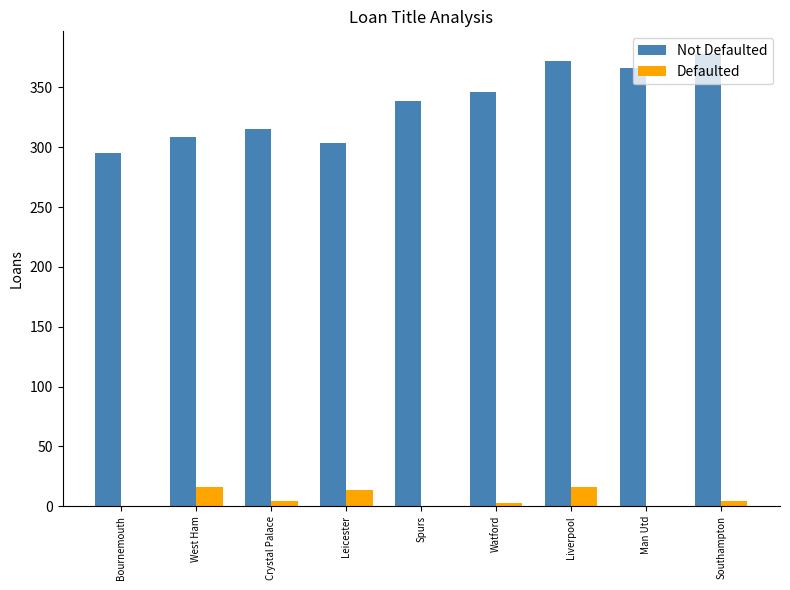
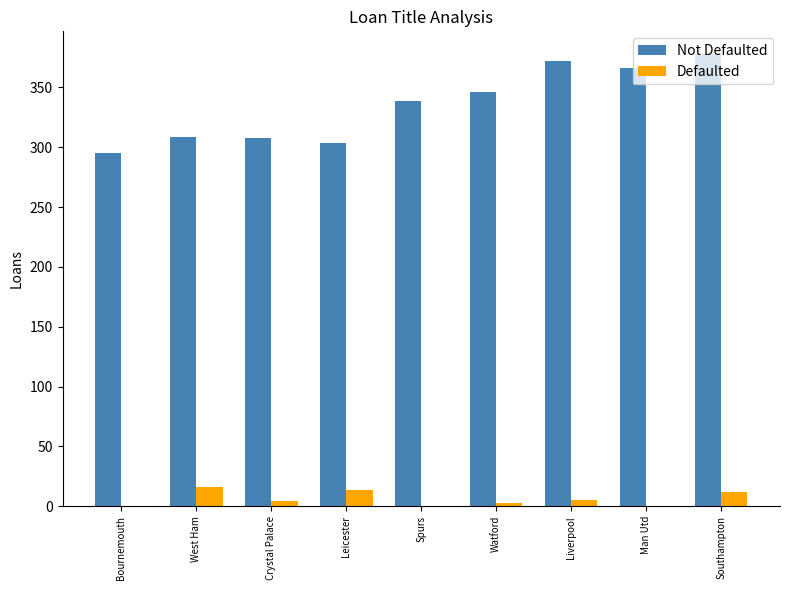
Not Defaulted, Crystal Palace: 315 -> 308
Defaulted, Liverpool: 16 -> 5
Defaulted, Southampton: 4 -> 12
